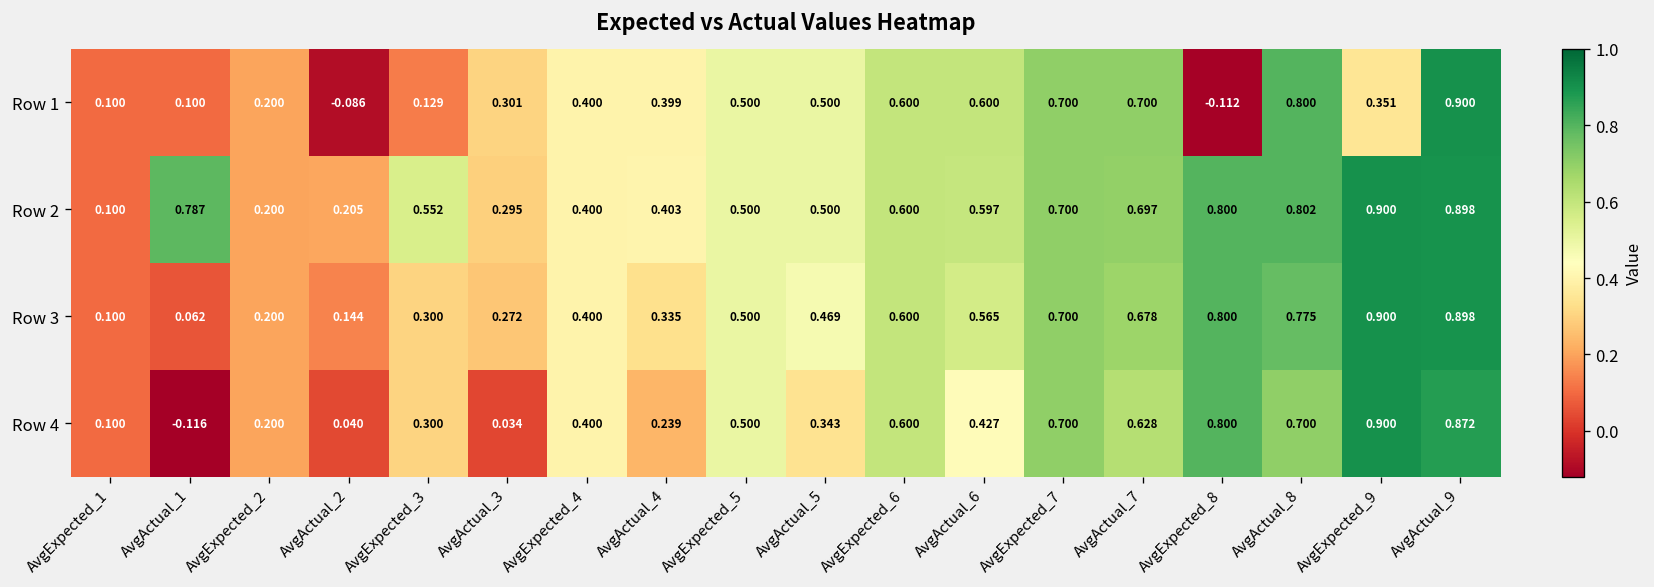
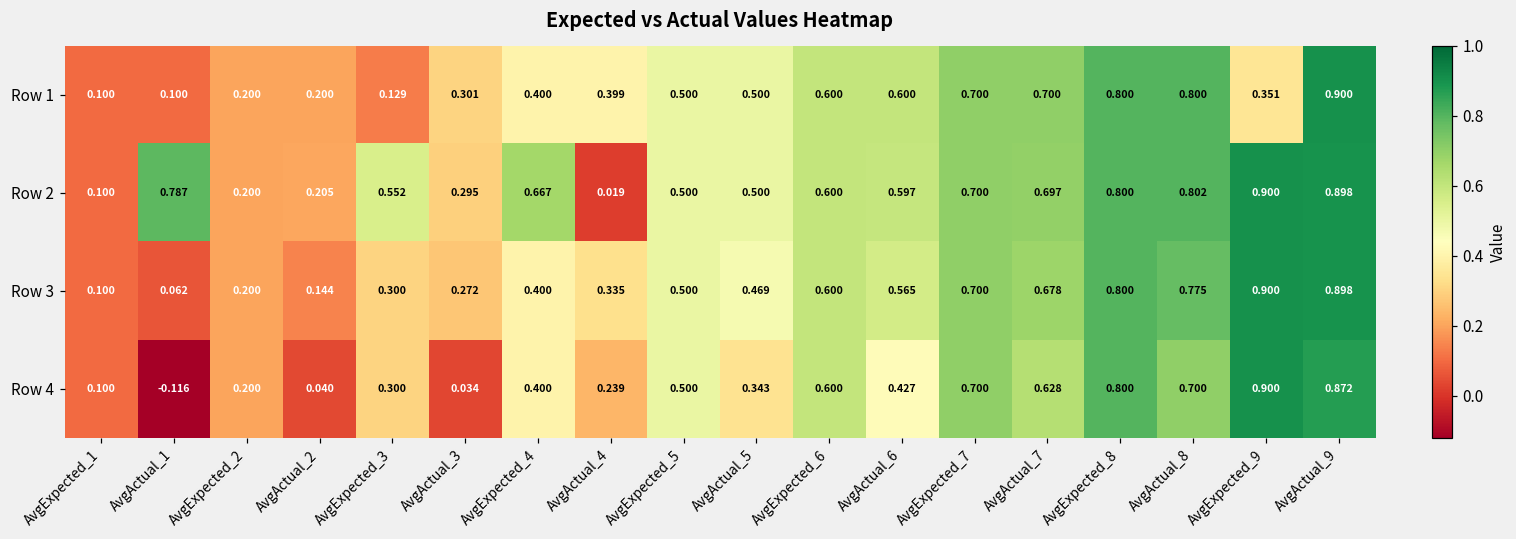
Row 1, AvgActual_2: -0.086 -> 0.200
Row 1, AvgExpected_8: -0.112 -> 0.800
Row 2, AvgExpected_4: 0.400 -> 0.667
Row 2, AvgActual_4: 0.403 -> 0.019
